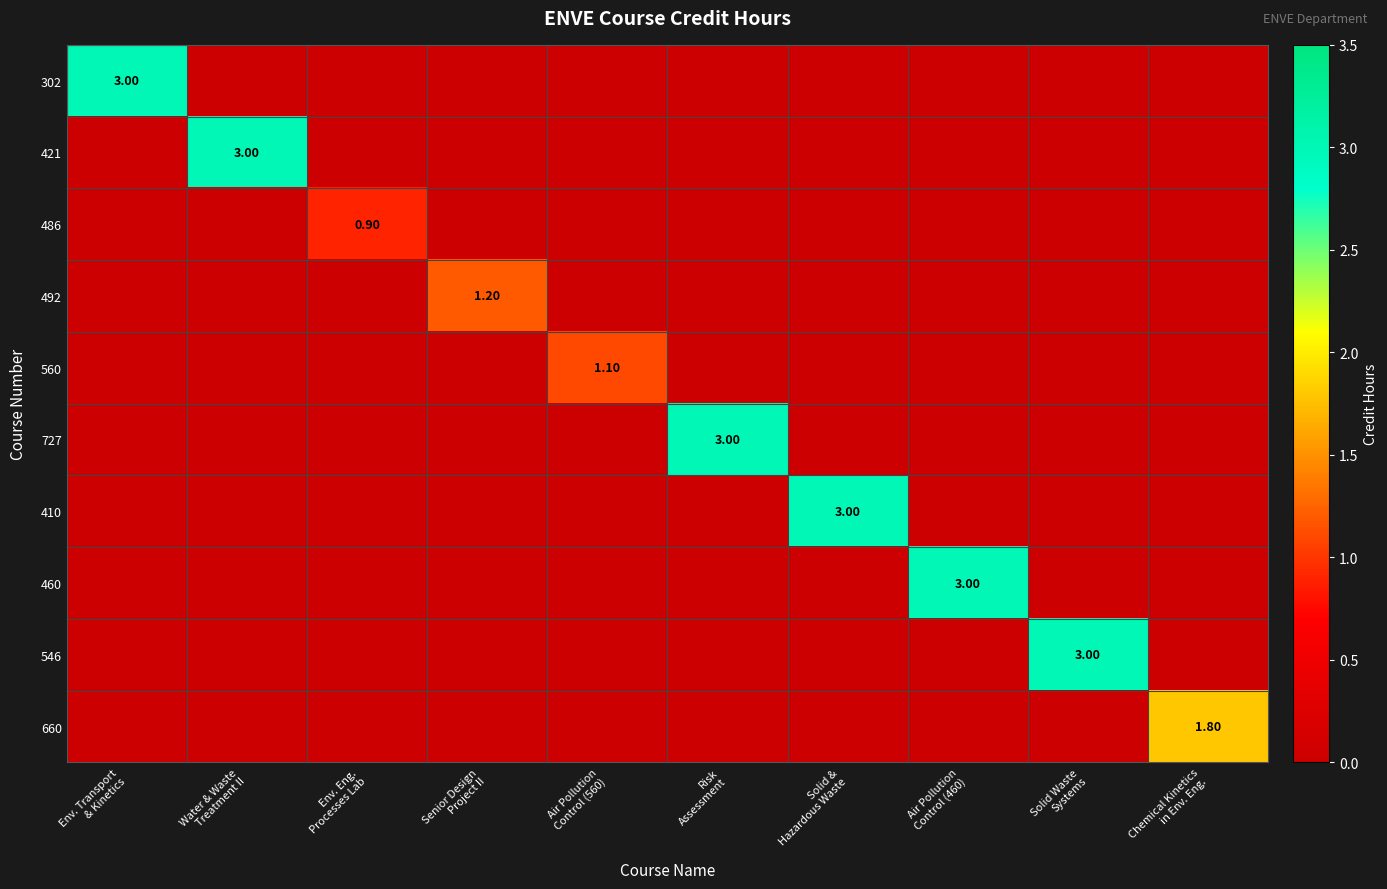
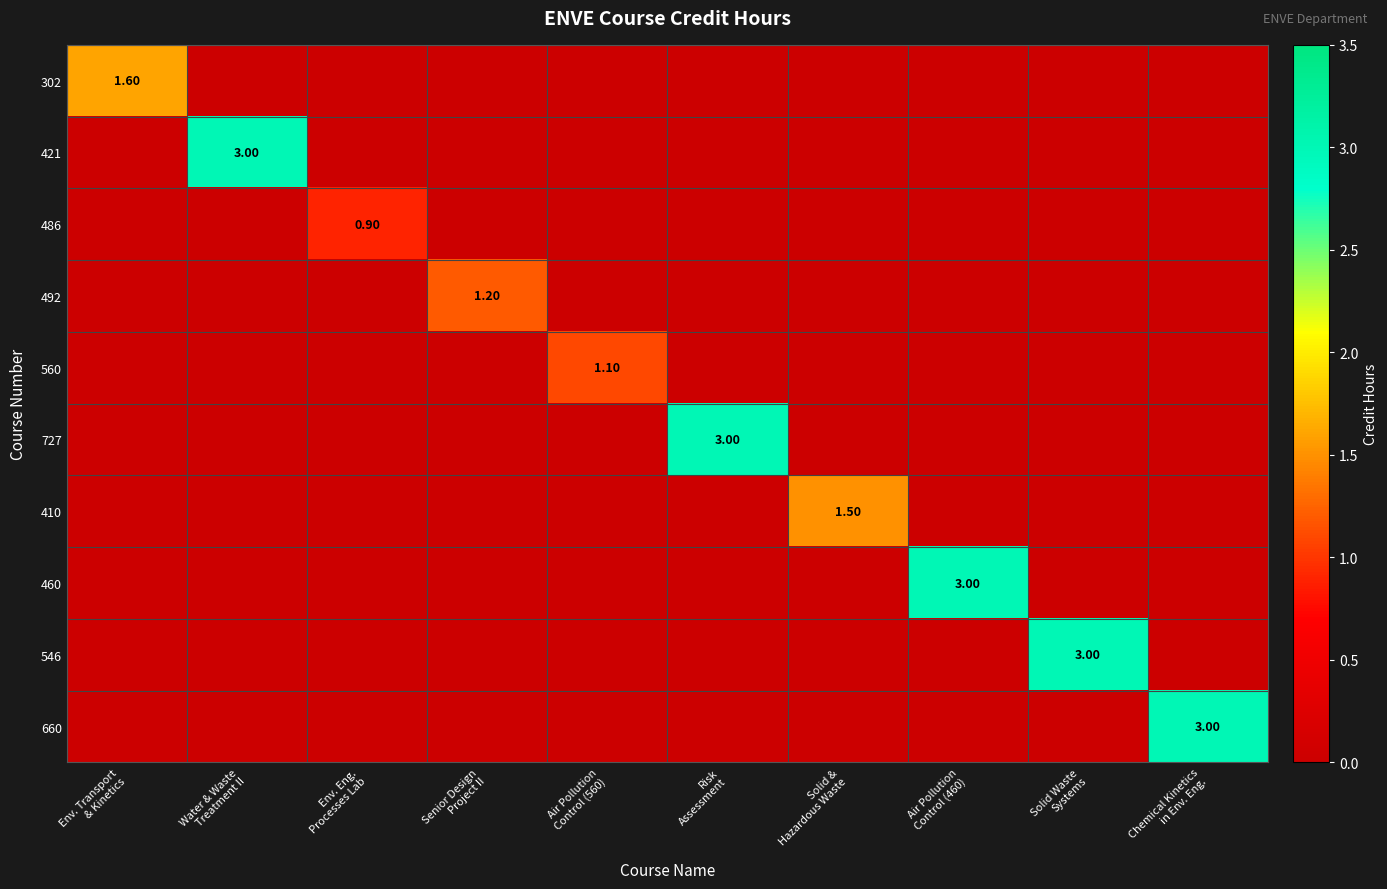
302, Env. Transport & Kinetics: 3.00 -> 1.60
410, Solid & Hazardous Waste: 3.00 -> 1.50
660, Chemical Kinetics in Env. Eng.: 1.80 -> 3.00
